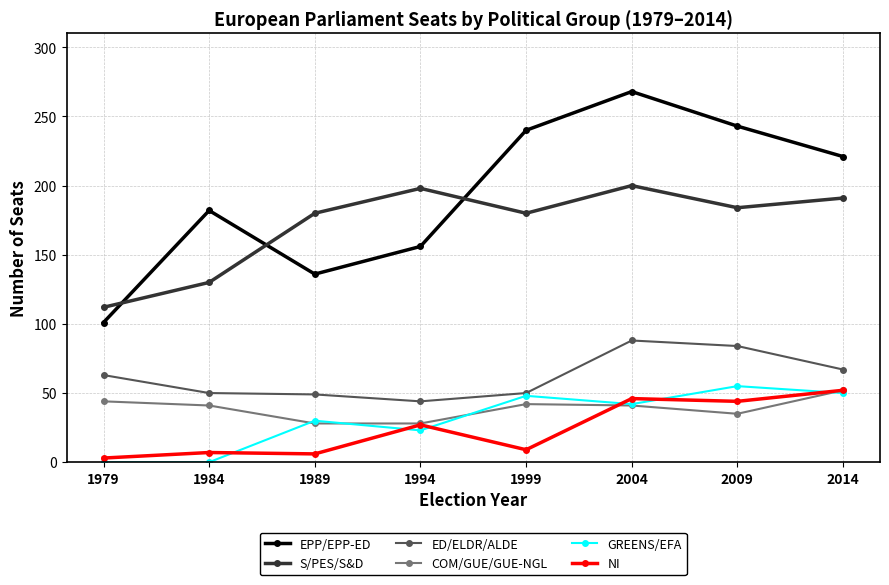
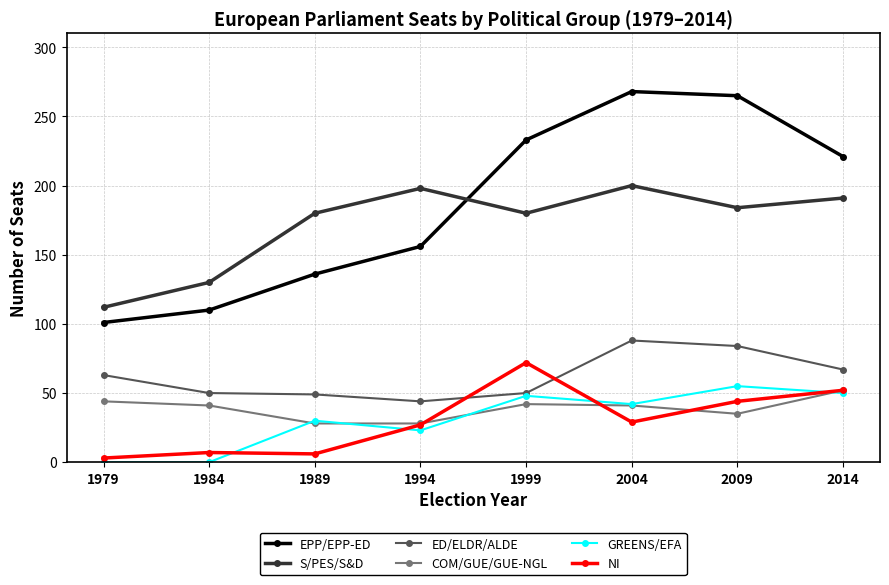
EPP/EPP-ED, 1984: 182 -> 110
EPP/EPP-ED, 1999: 240 -> 233
NI, 1999: 9 -> 72
NI, 2004: 46 -> 29
EPP/EPP-ED, 2009: 243 -> 265
